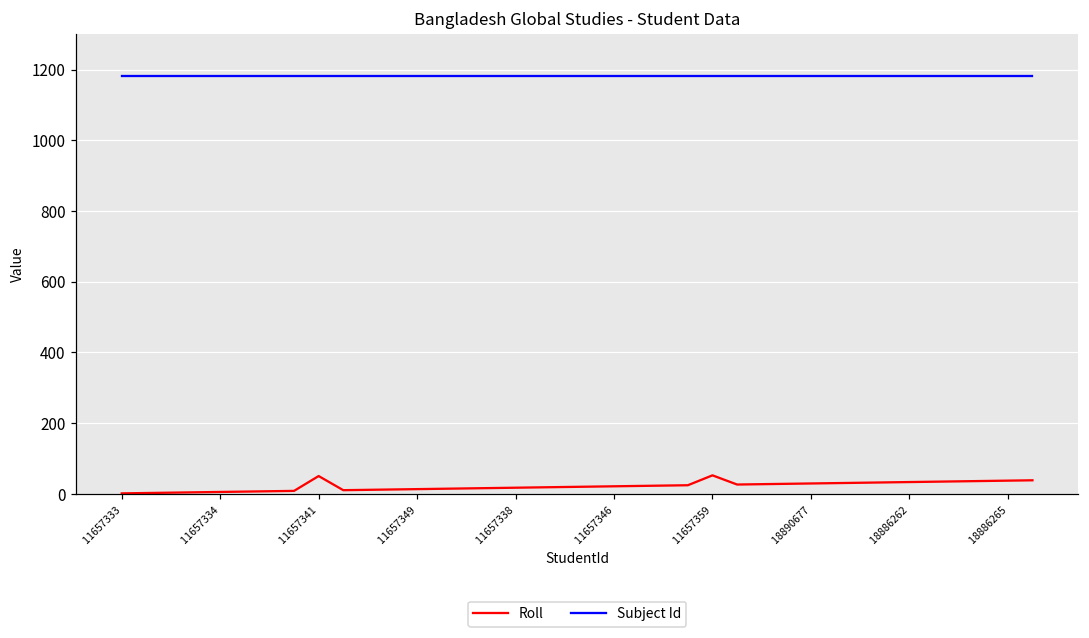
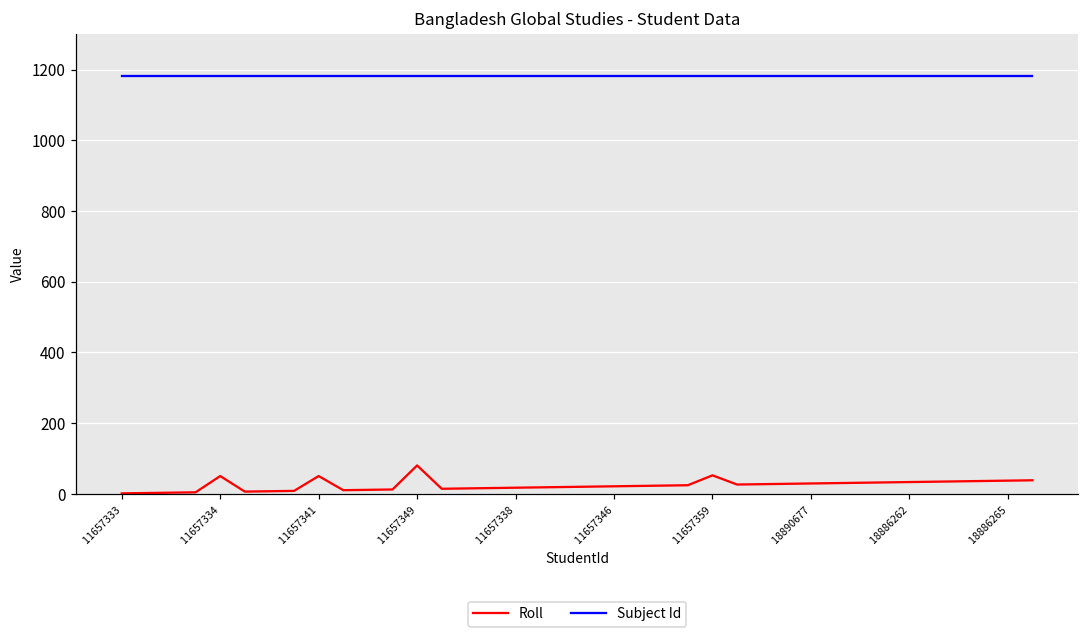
Roll, 11657334: 10 -> 50
Roll, 11657349: 10 -> 80
